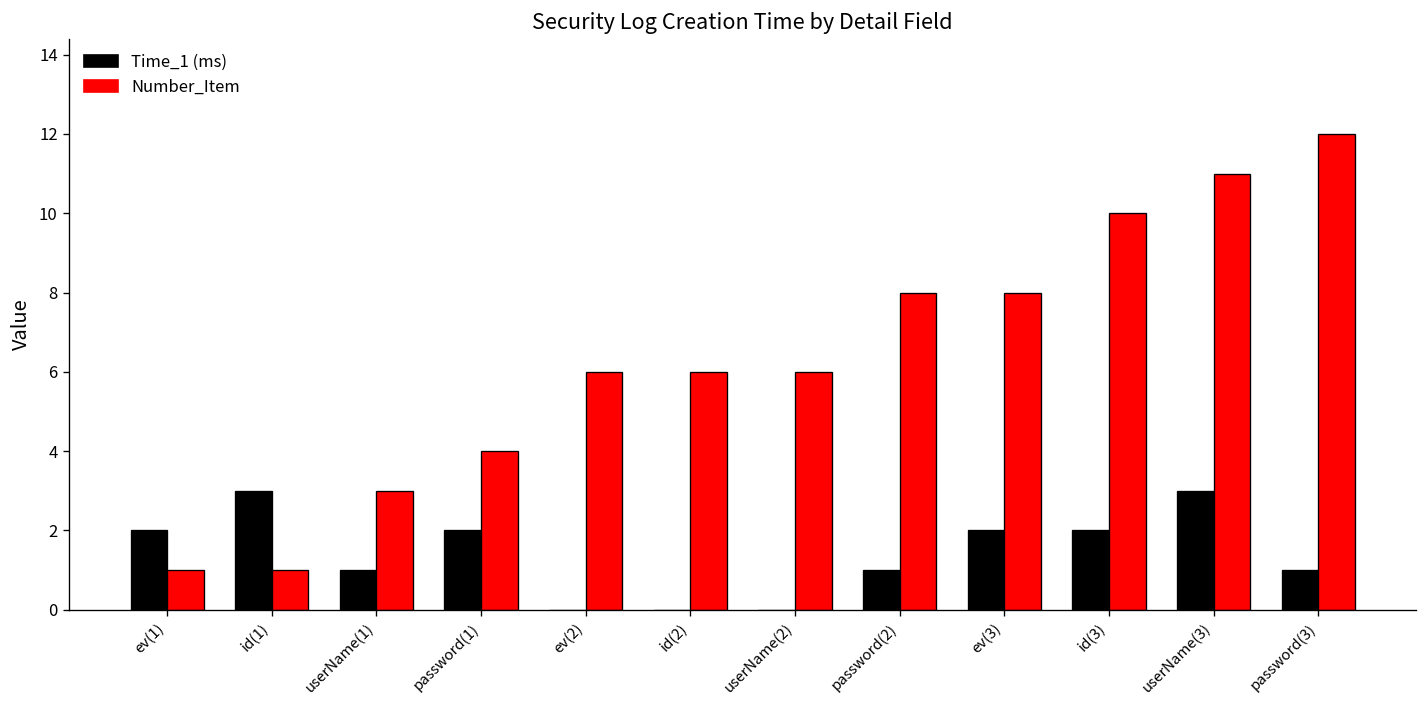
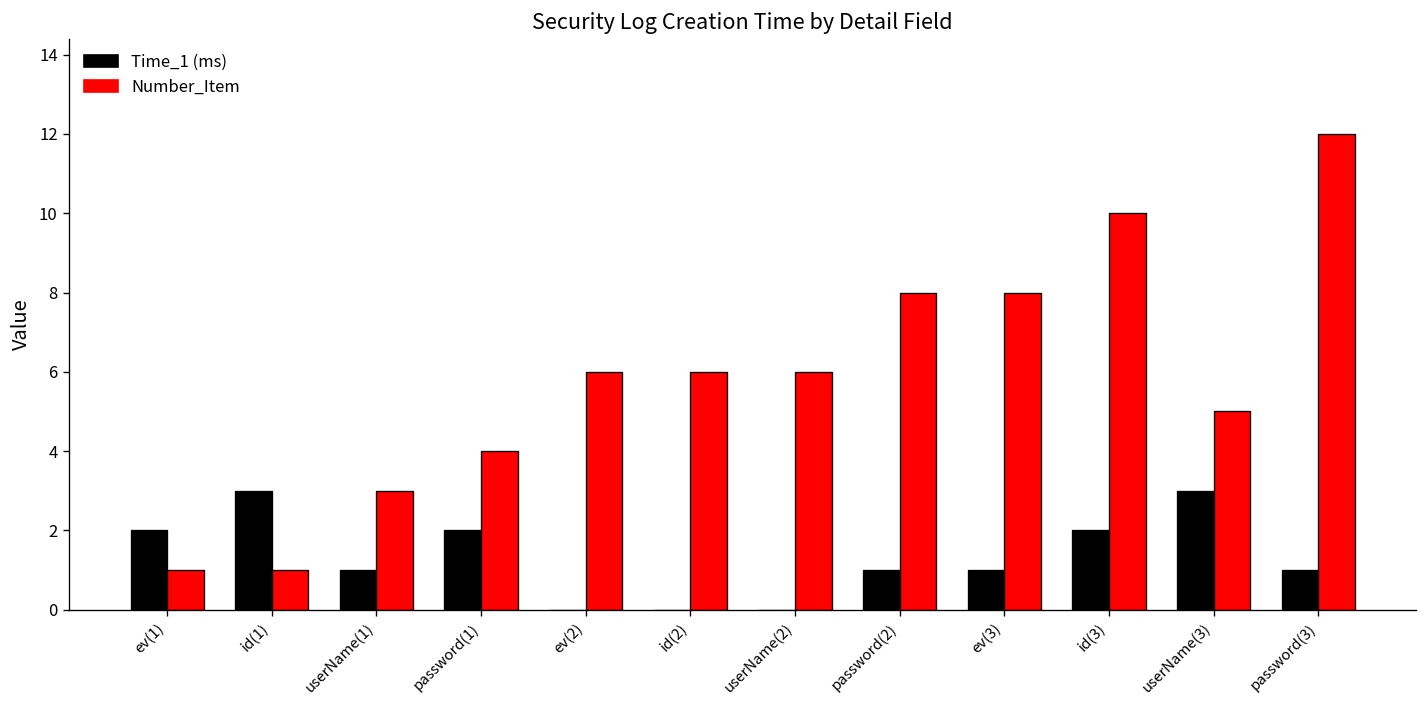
Time_1 (ms), ev(3): 2 -> 1
Number_Item, userName(3): 11 -> 5
